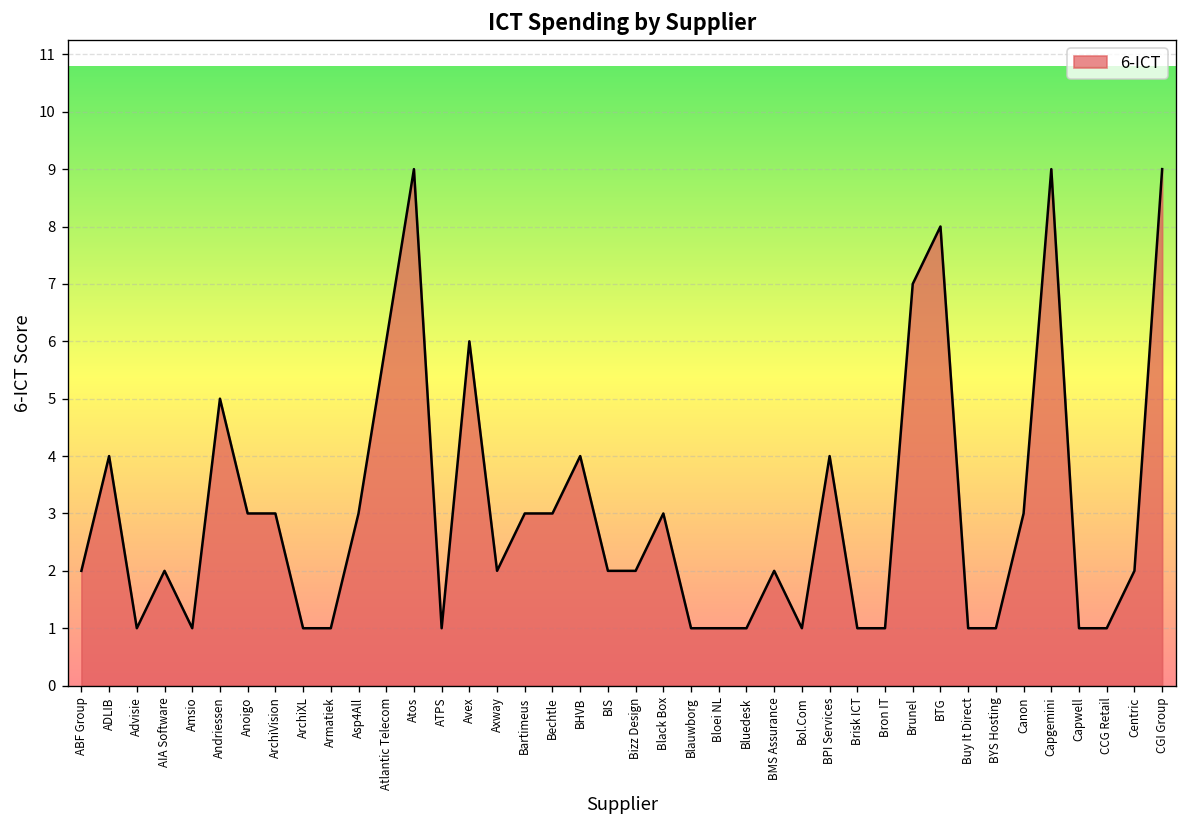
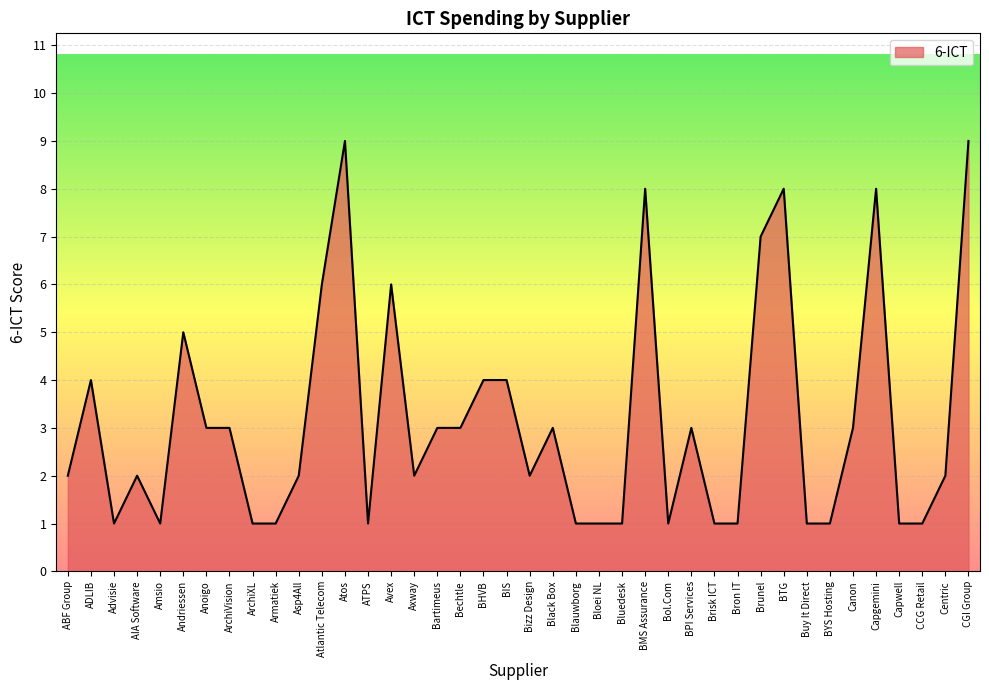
Asp4All: 3 -> 2
BIS: 2 -> 4
BMS Assurance: 2 -> 8
BPI Services: 4 -> 3
Capgemini: 9 -> 8
